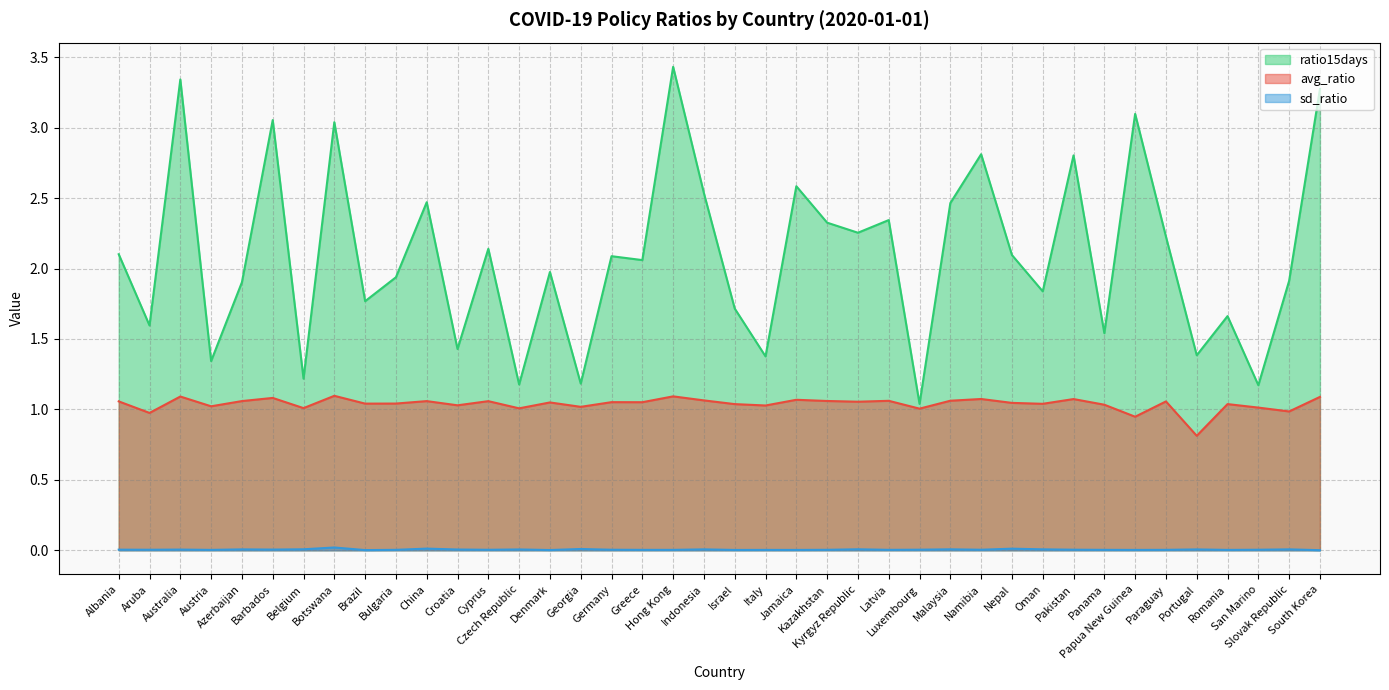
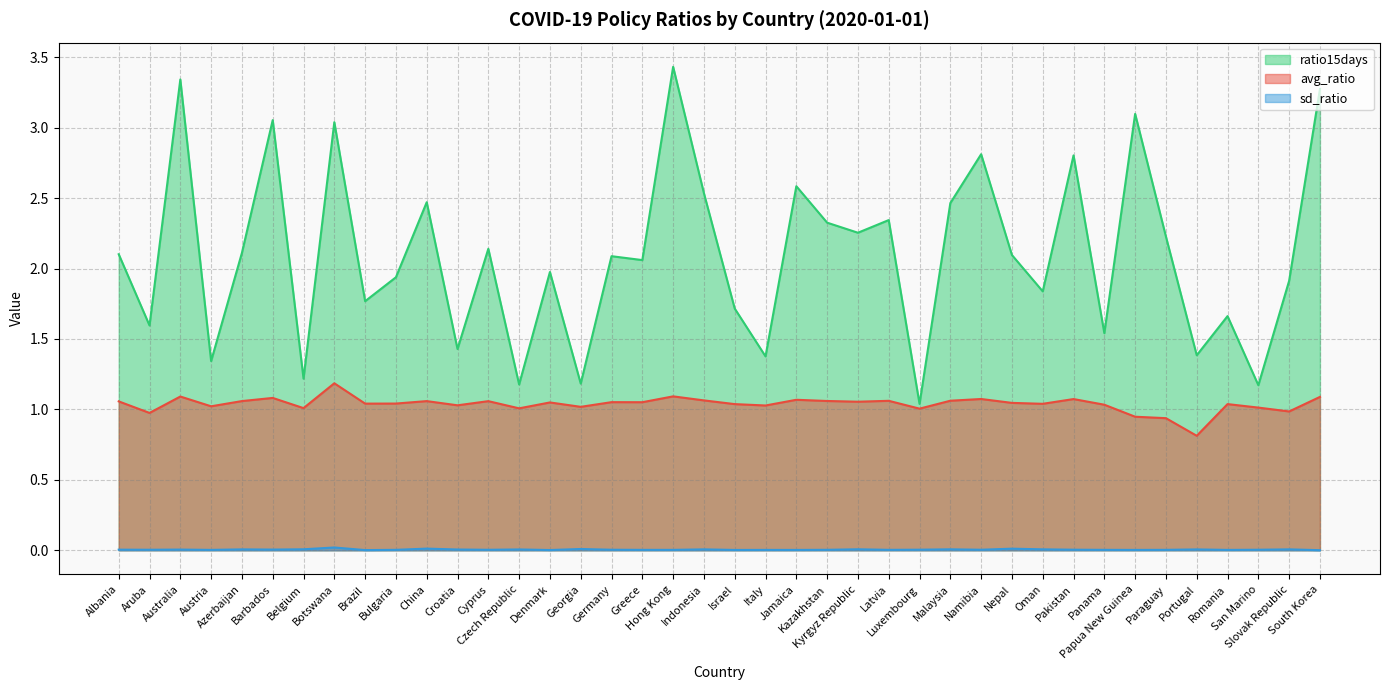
ratio15days, Azerbaijan: 1.90 -> 2.11
avg_ratio, Botswana: 1.10 -> 1.19
avg_ratio, Paraguay: 1.06 -> 0.94
